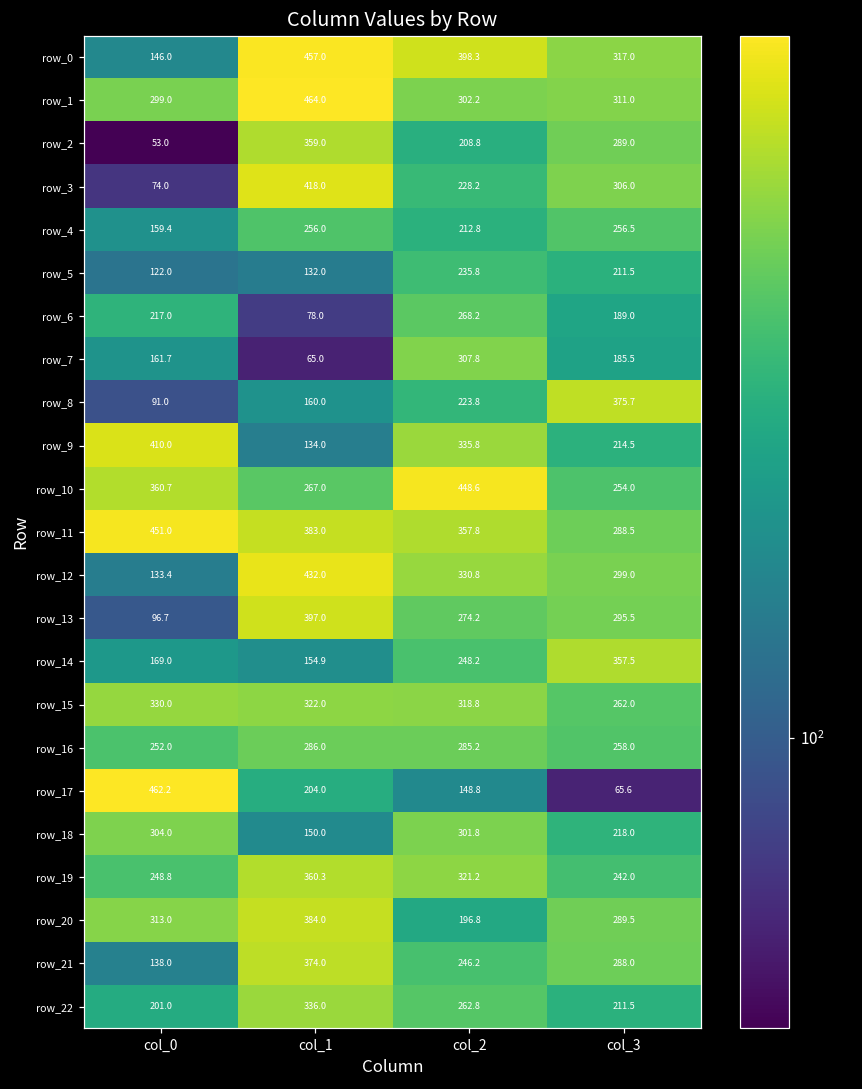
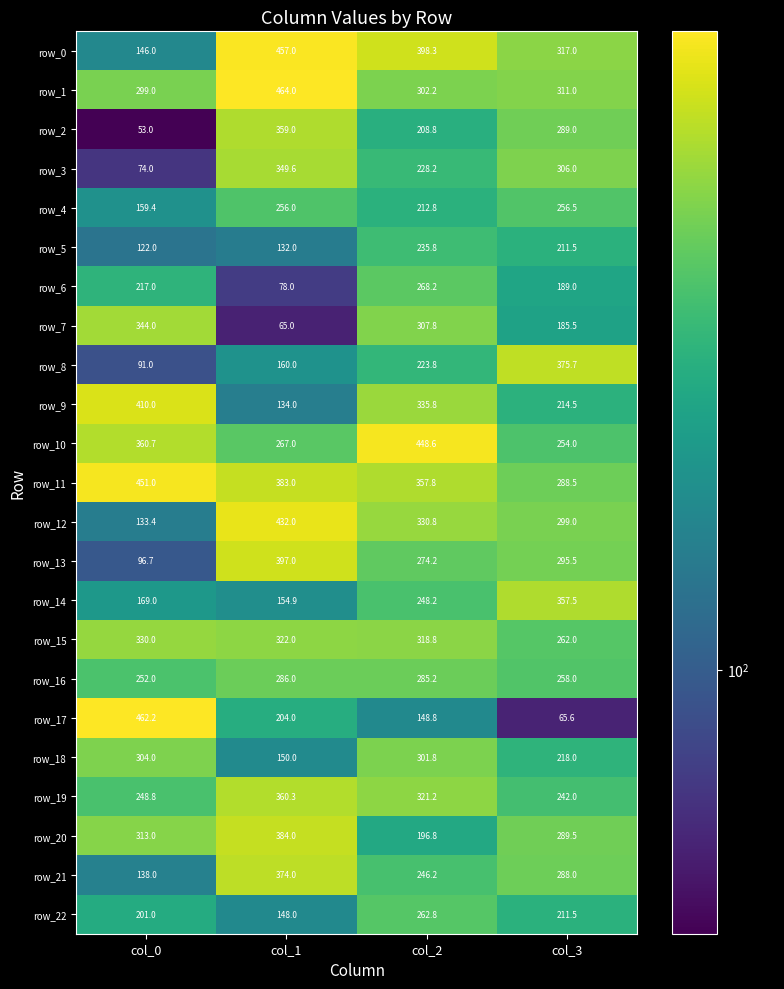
row_3, col_1: 418.0 -> 349.6
row_7, col_0: 161.7 -> 344.0
row_22, col_1: 336.0 -> 148.0
